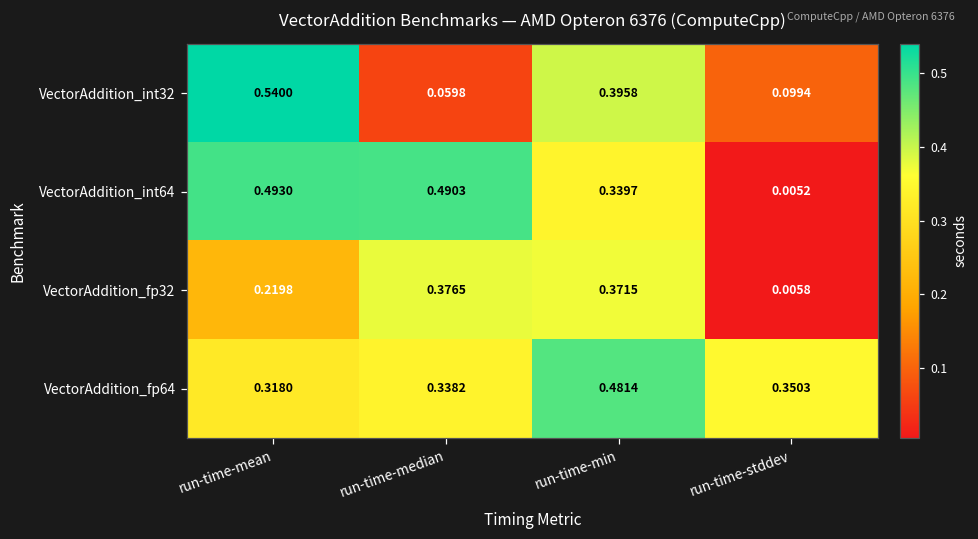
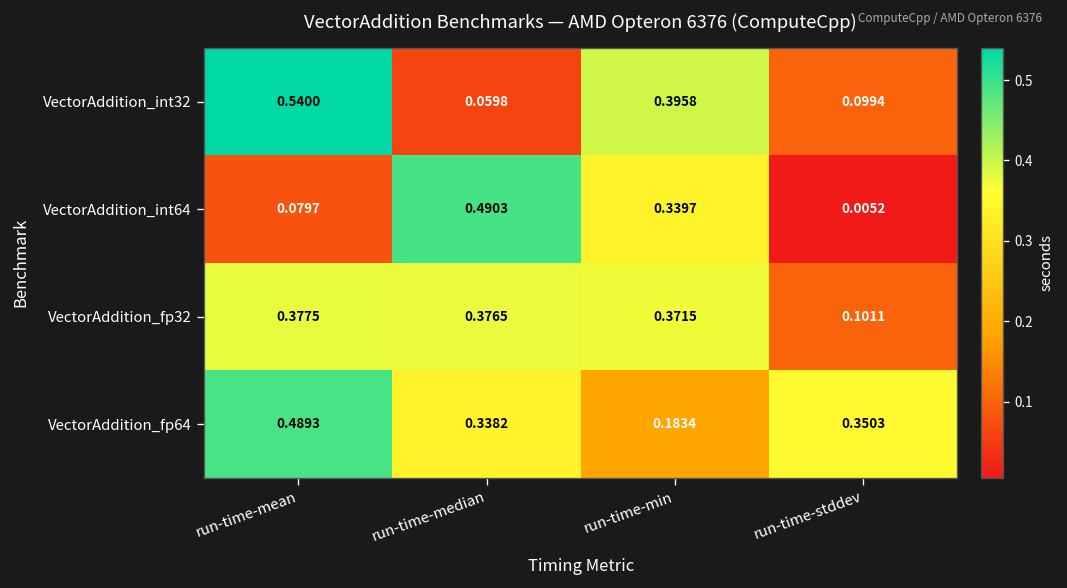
VectorAddition_int64, run-time-mean: 0.4930 -> 0.0797
VectorAddition_fp32, run-time-mean: 0.2198 -> 0.3775
VectorAddition_fp32, run-time-stddev: 0.0058 -> 0.1011
VectorAddition_fp64, run-time-mean: 0.3180 -> 0.4893
VectorAddition_fp64, run-time-min: 0.4814 -> 0.1834
